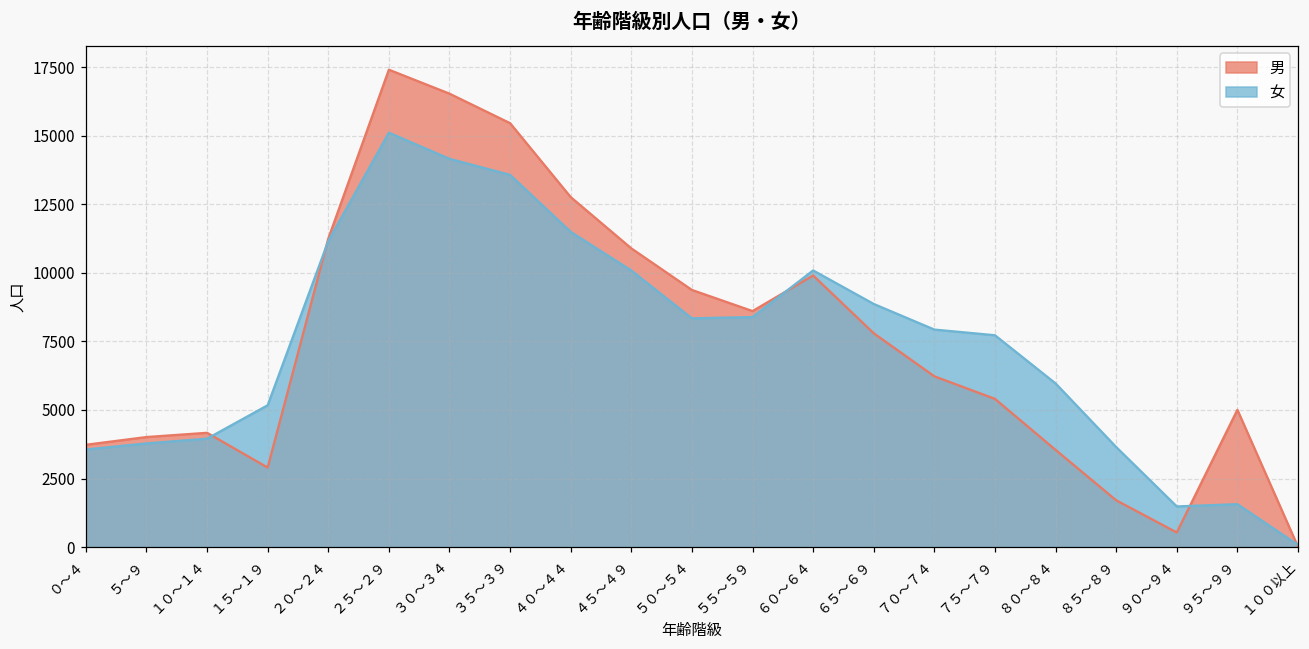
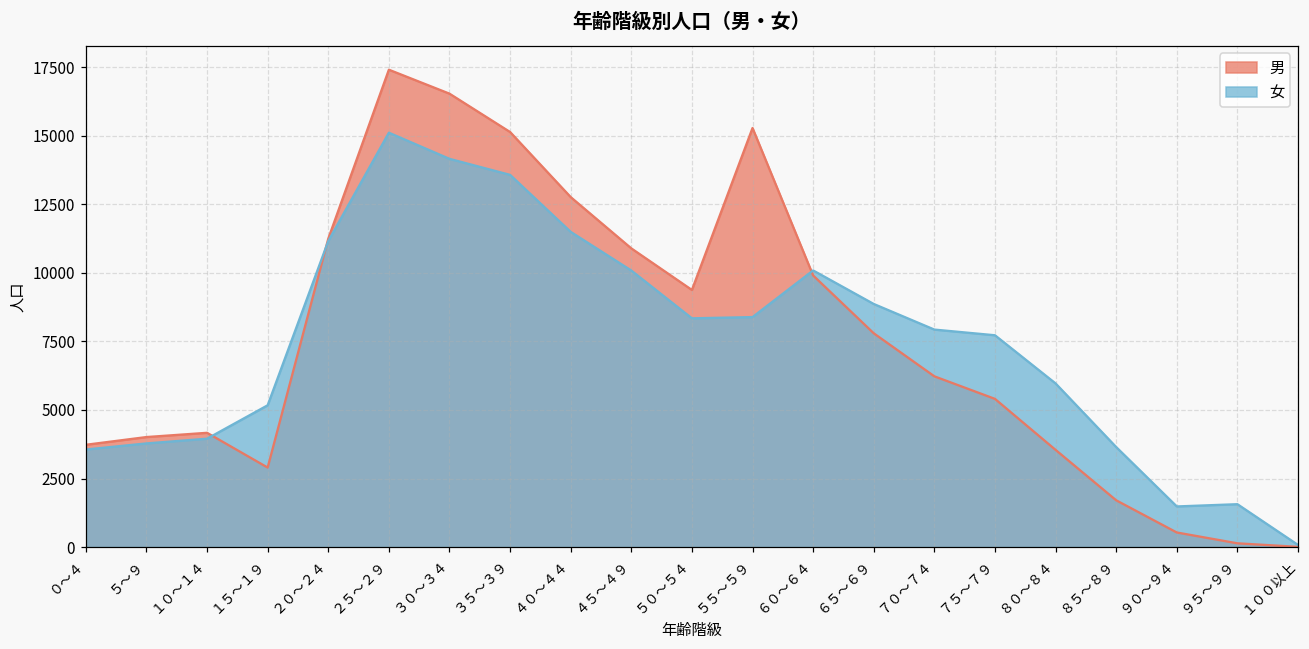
男, ３５～３９: 15500 -> 15100
男, ５５～５９: 8600 -> 15300
男, ９５～９９: 5000 -> 100
